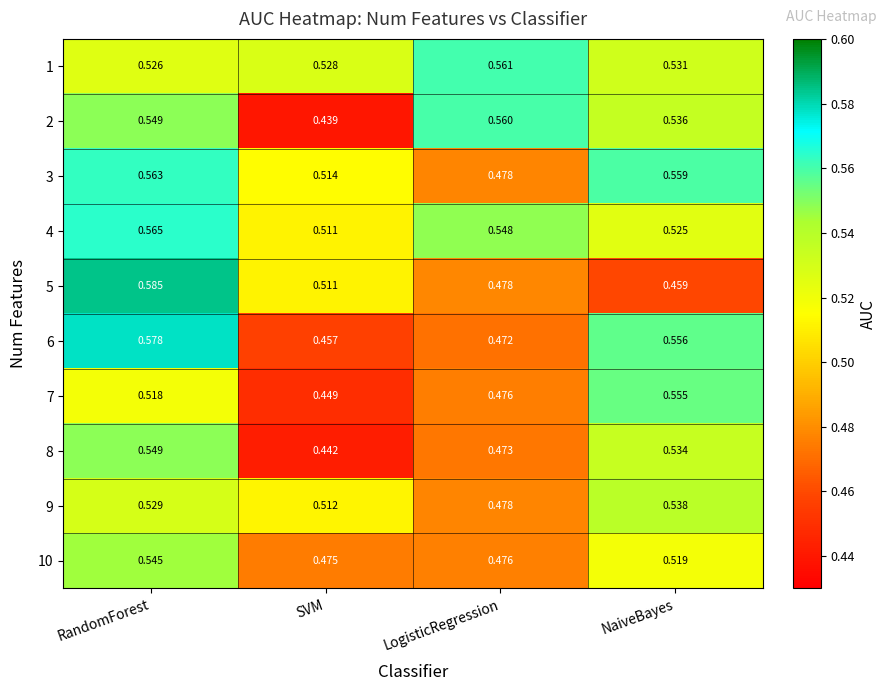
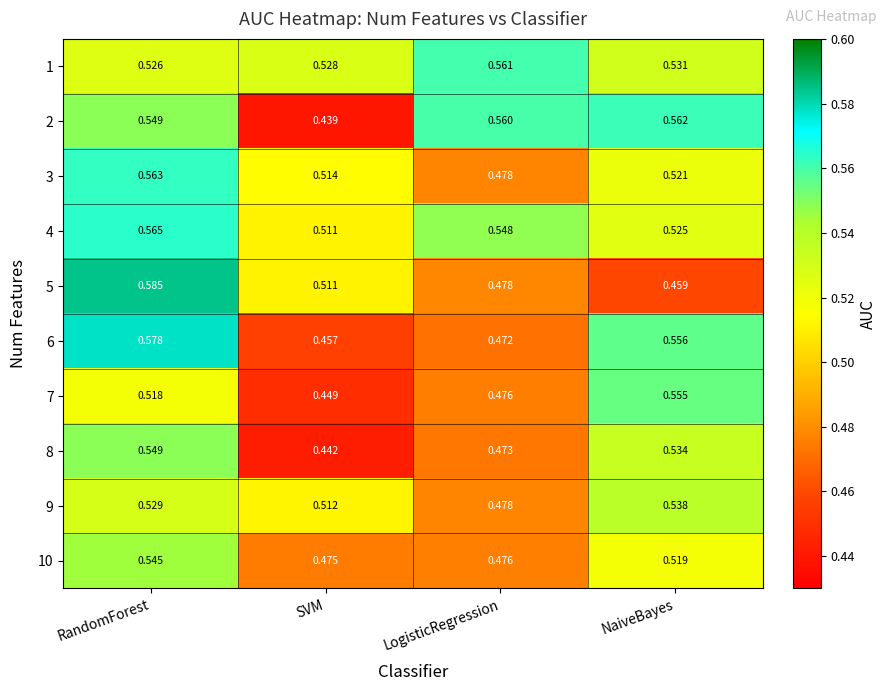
2, NaiveBayes: 0.536 -> 0.562
3, NaiveBayes: 0.559 -> 0.521
